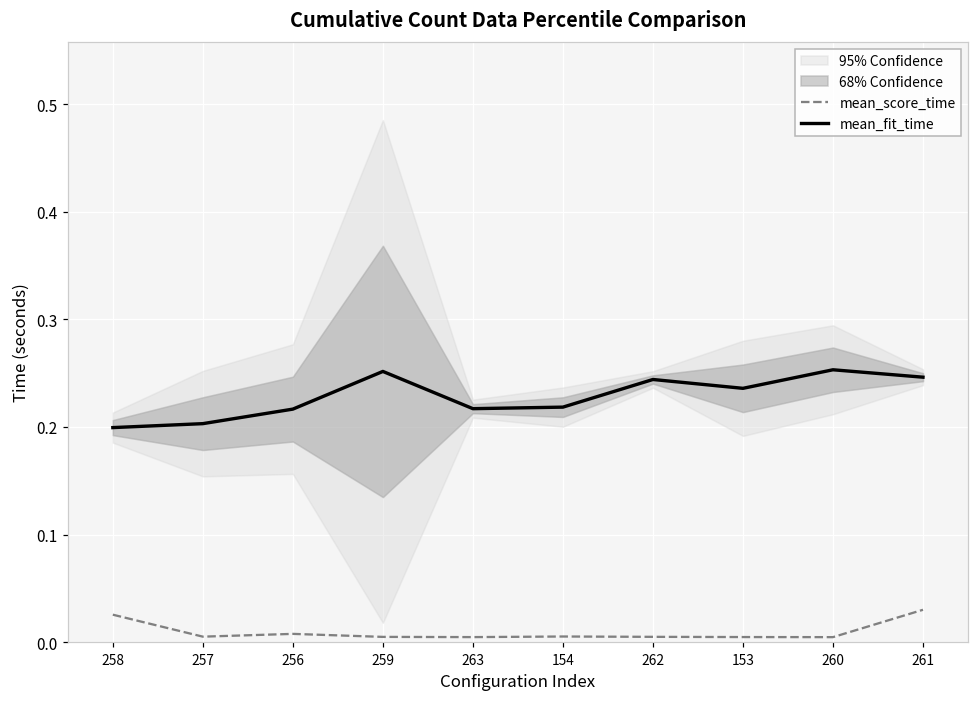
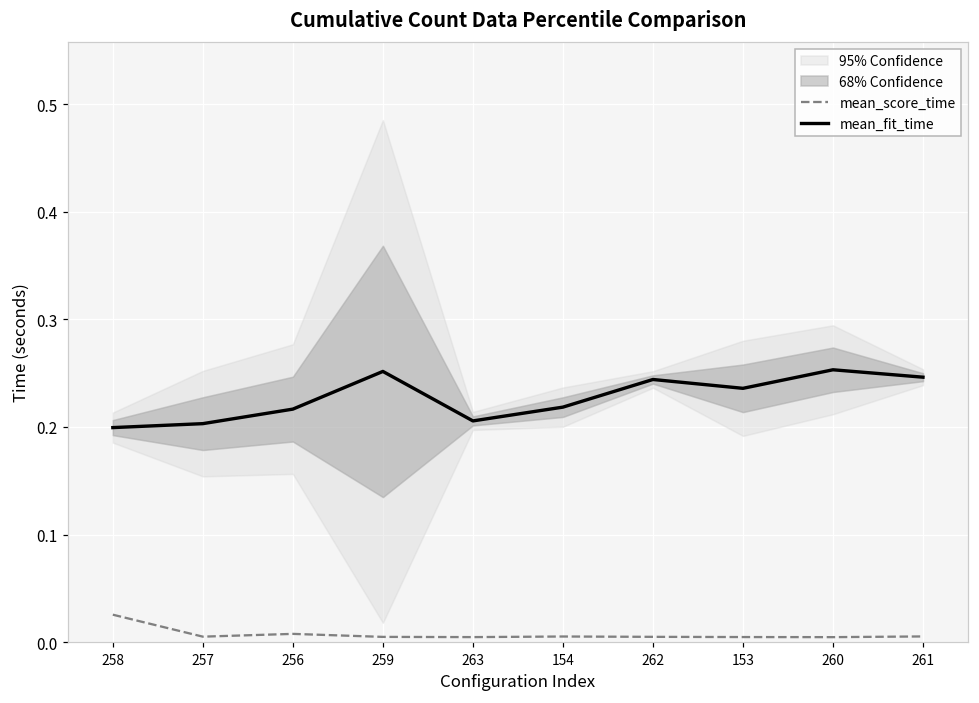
mean_fit_time, 263: 0.22 -> 0.21
mean_score_time, 261: 0.03 -> 0.01
